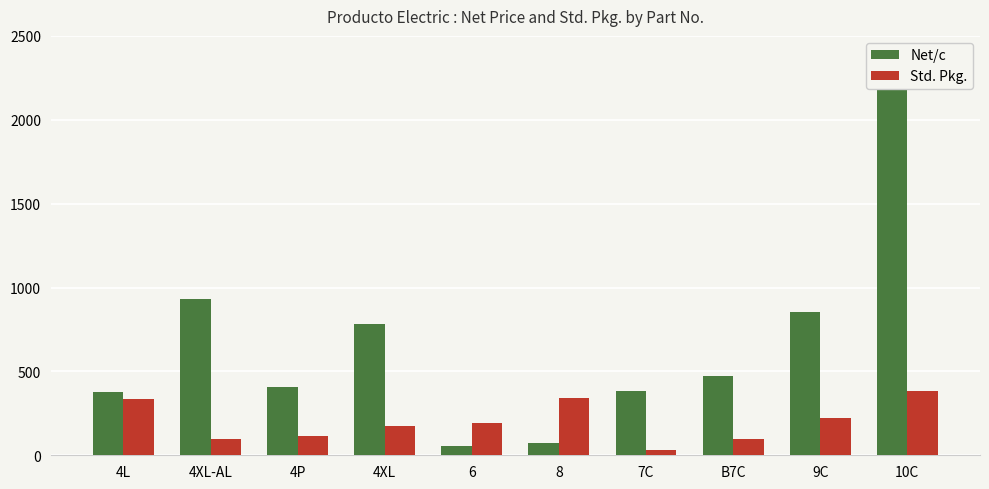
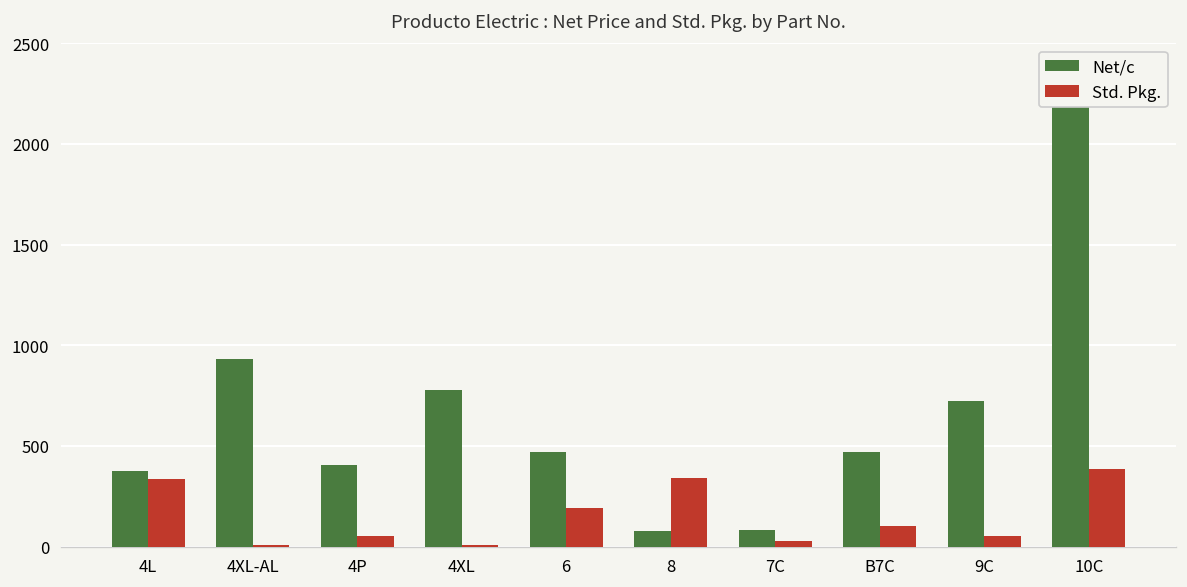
Std. Pkg., 4XL-AL: 100 -> 10
Std. Pkg., 4P: 120 -> 50
Std. Pkg., 4XL: 180 -> 10
Net/c, 6: 60 -> 470
Net/c, 7C: 380 -> 80
Net/c, 9C: 860 -> 730
Std. Pkg., 9C: 220 -> 50
